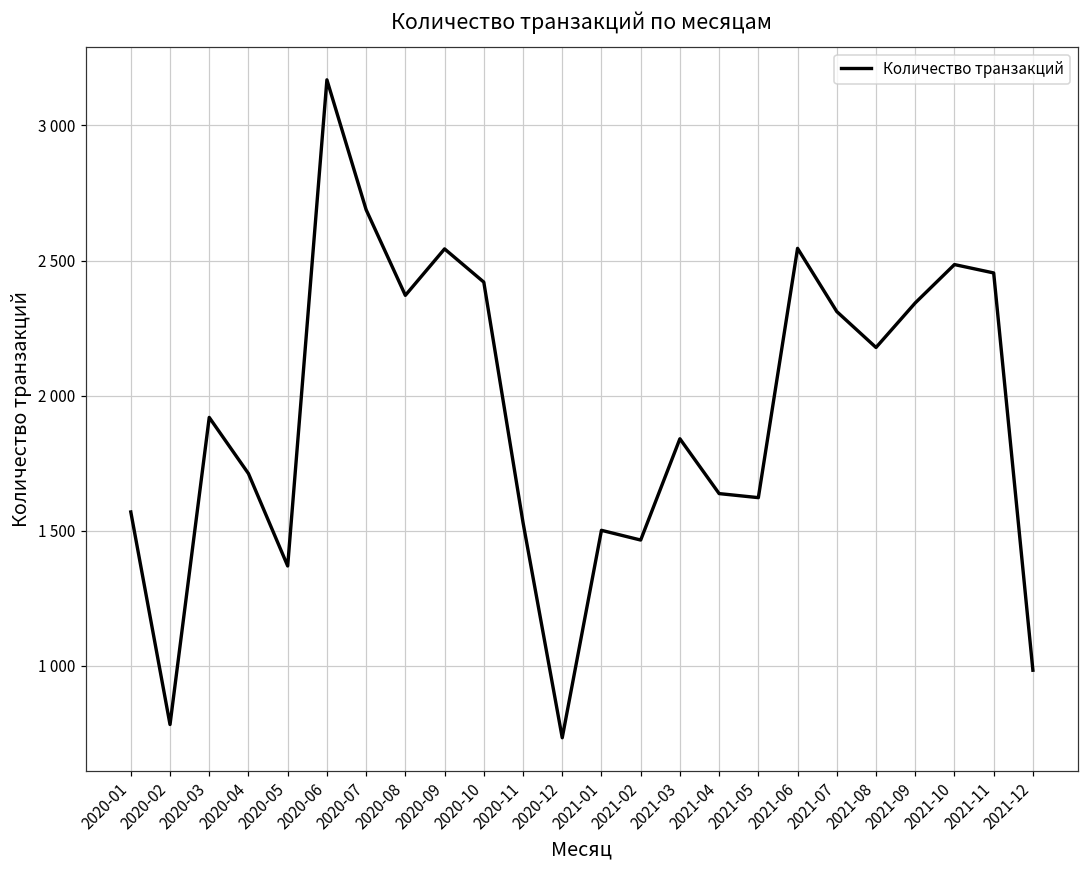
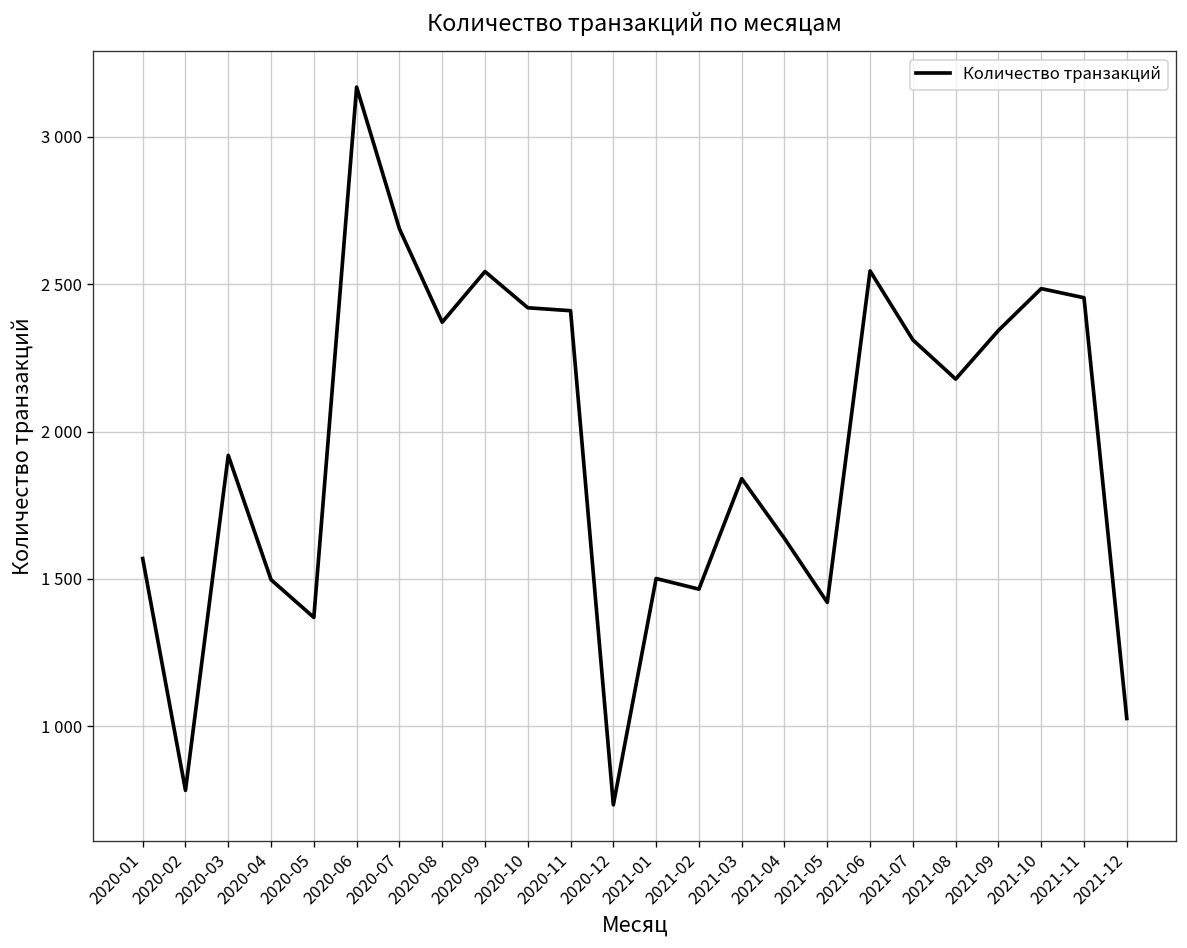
2020-04: 1710 -> 1500
2020-11: 1530 -> 2410
2021-05: 1620 -> 1420
2021-12: 980 -> 1030
